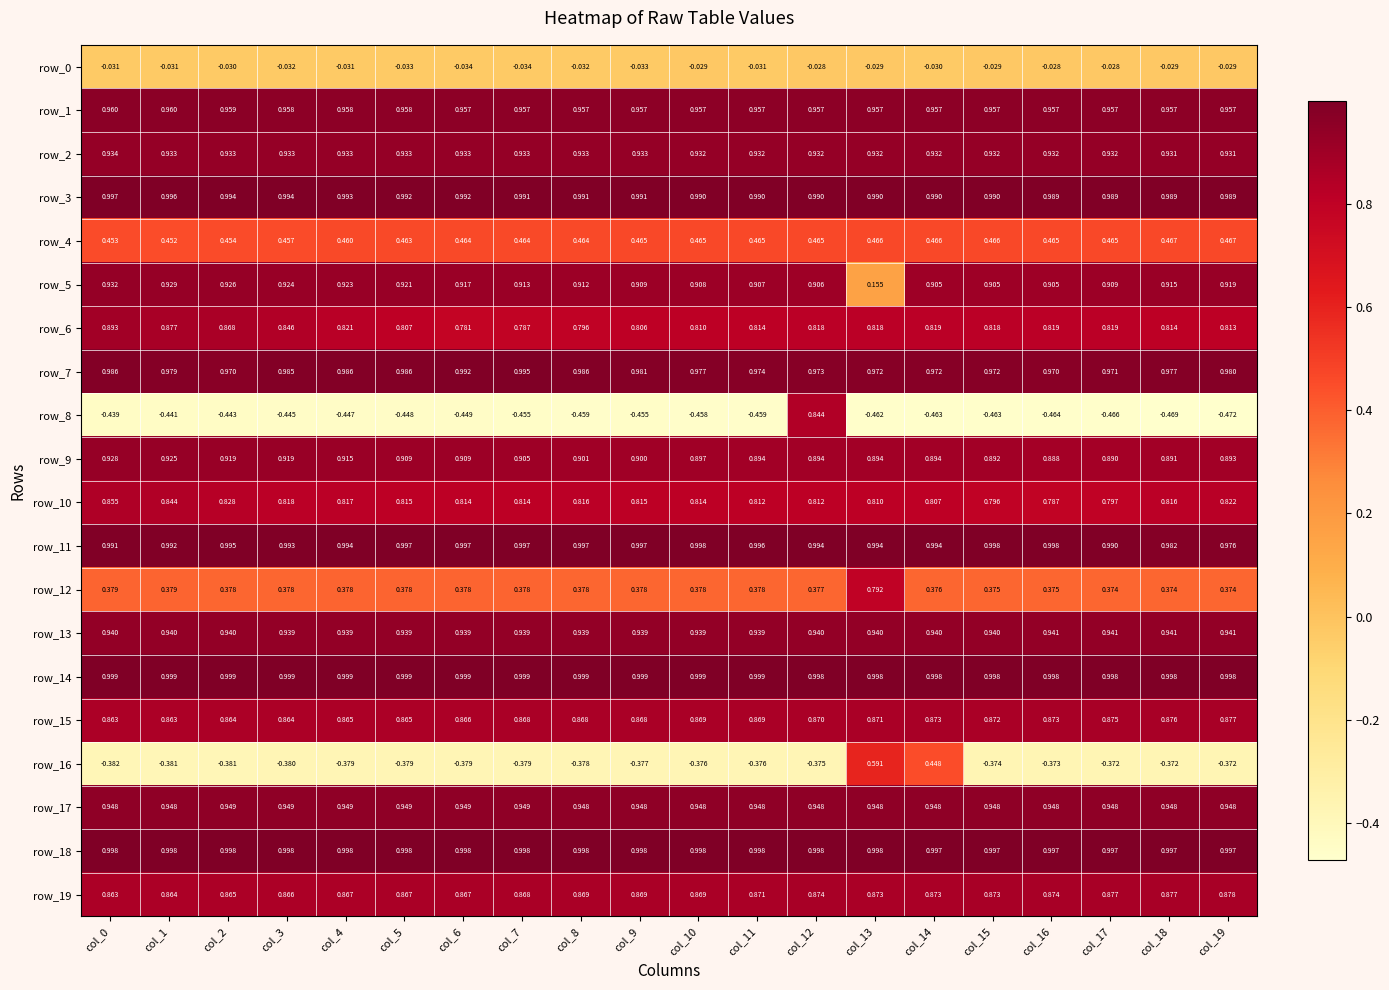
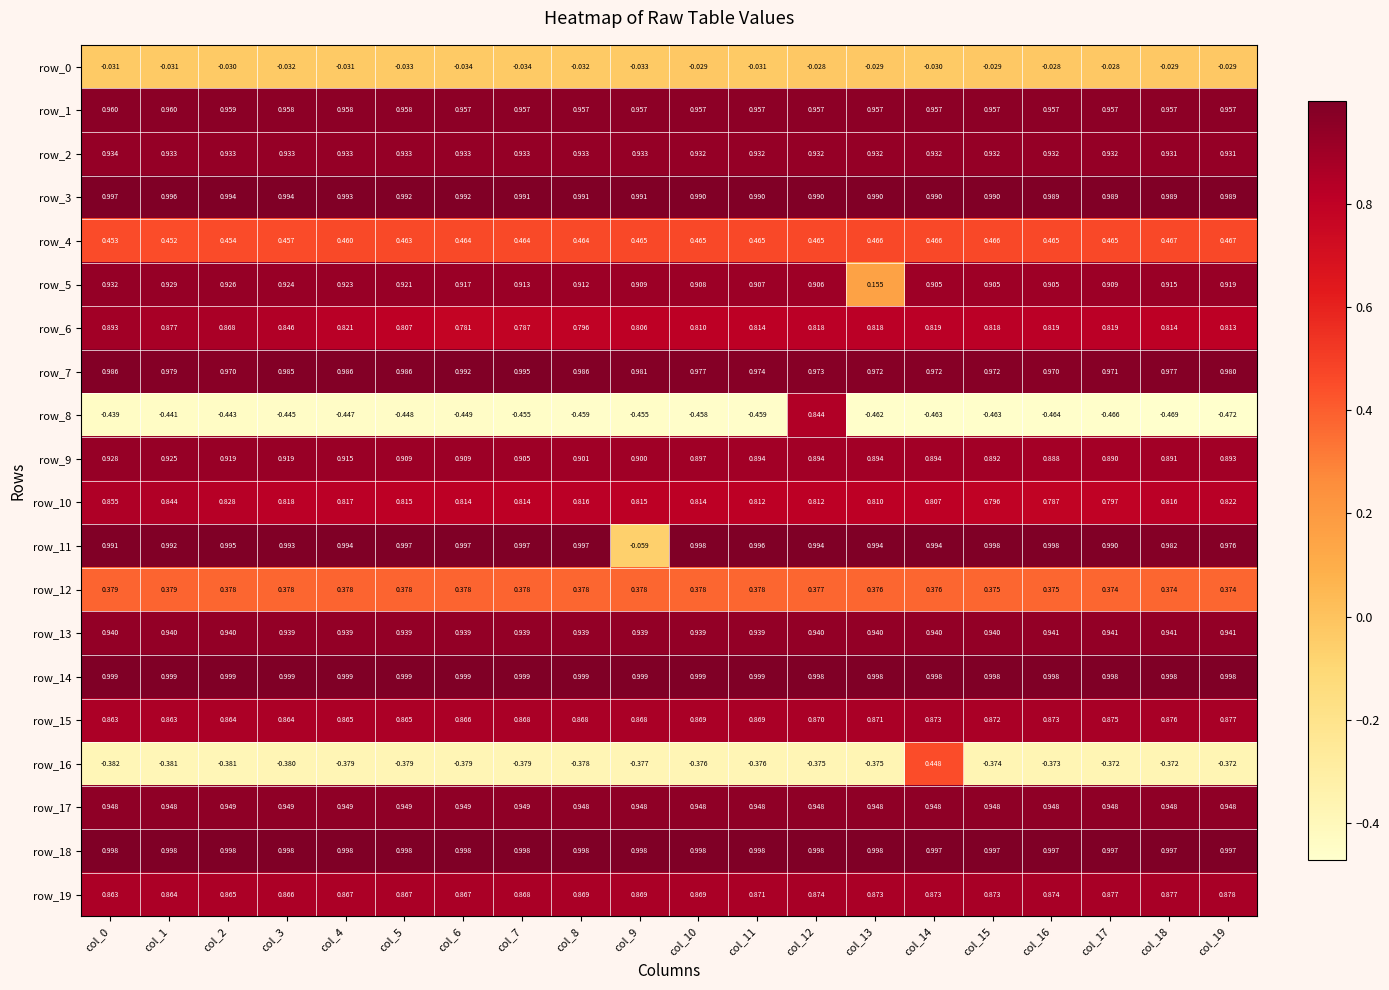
row_11, col_9: 0.997 -> -0.059
row_12, col_13: 0.792 -> 0.376
row_16, col_13: 0.591 -> -0.375
